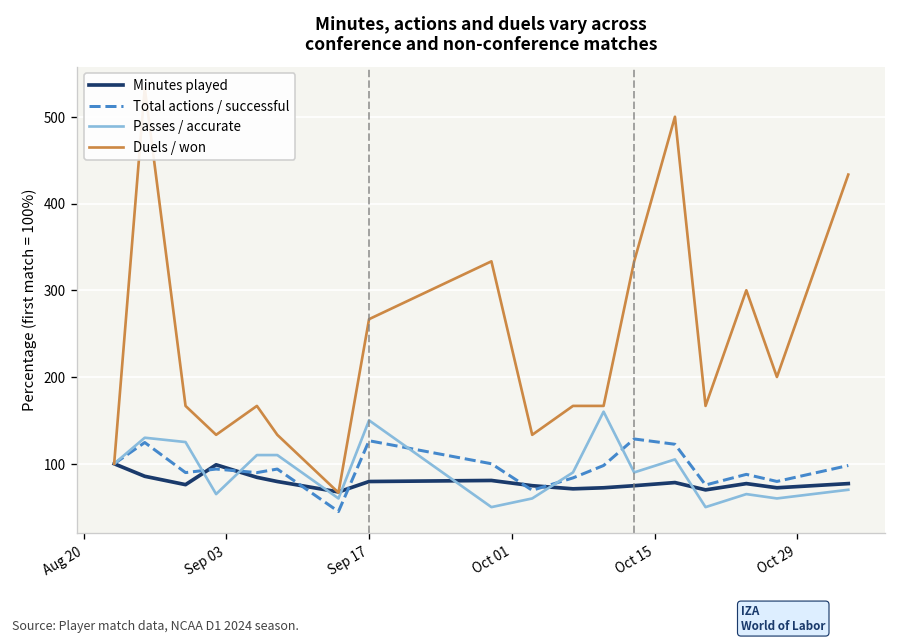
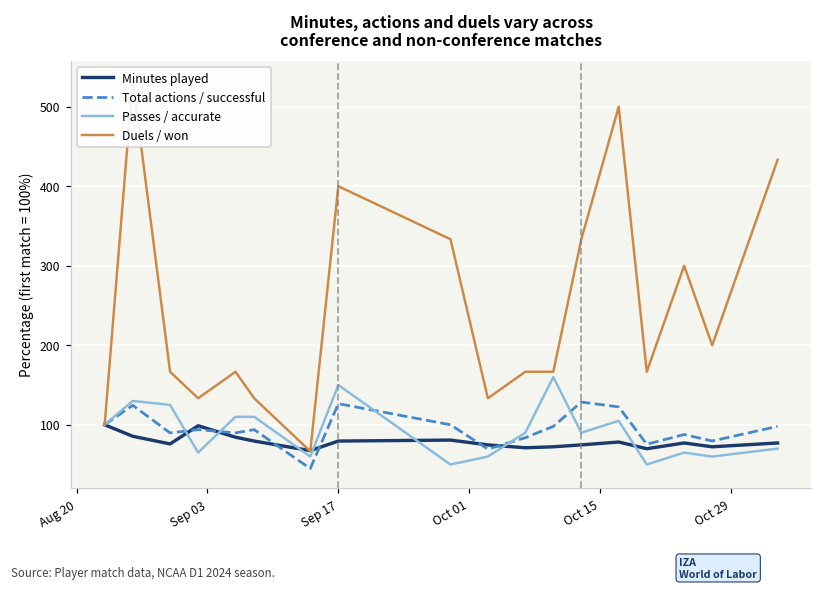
Duels / won, Sep 17: 270 -> 400
